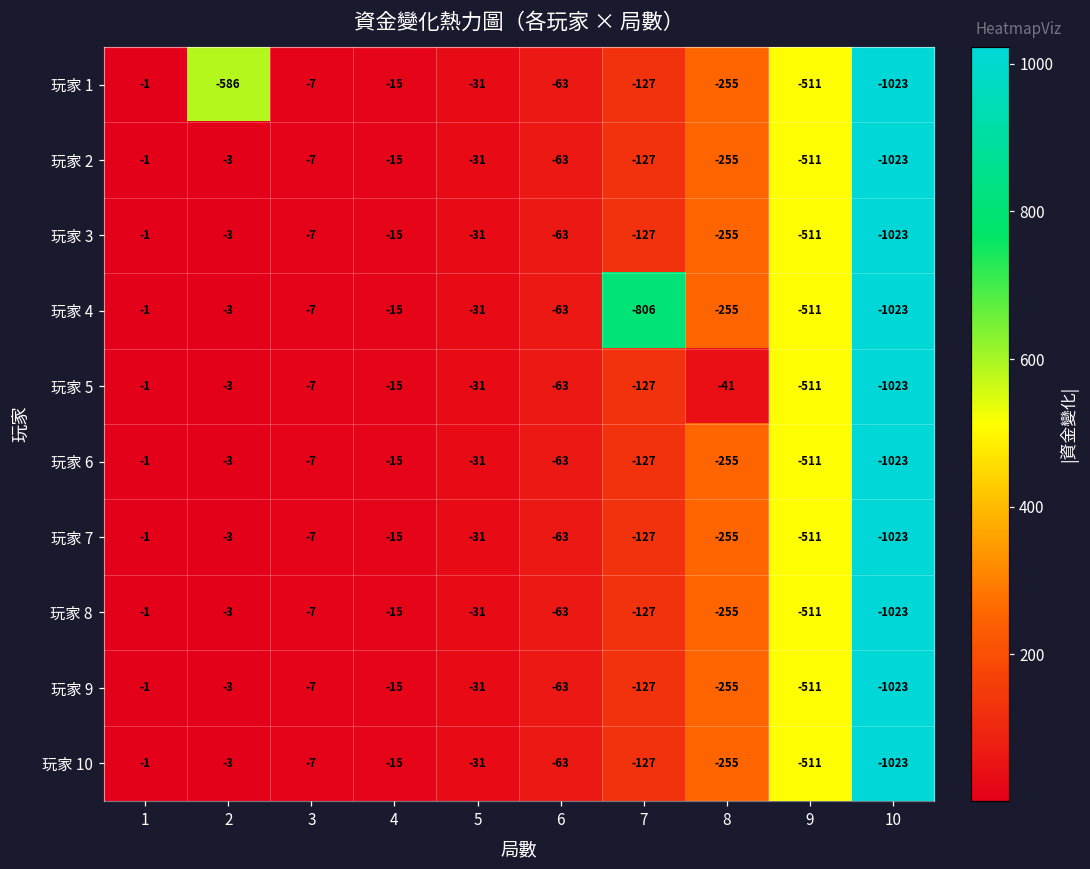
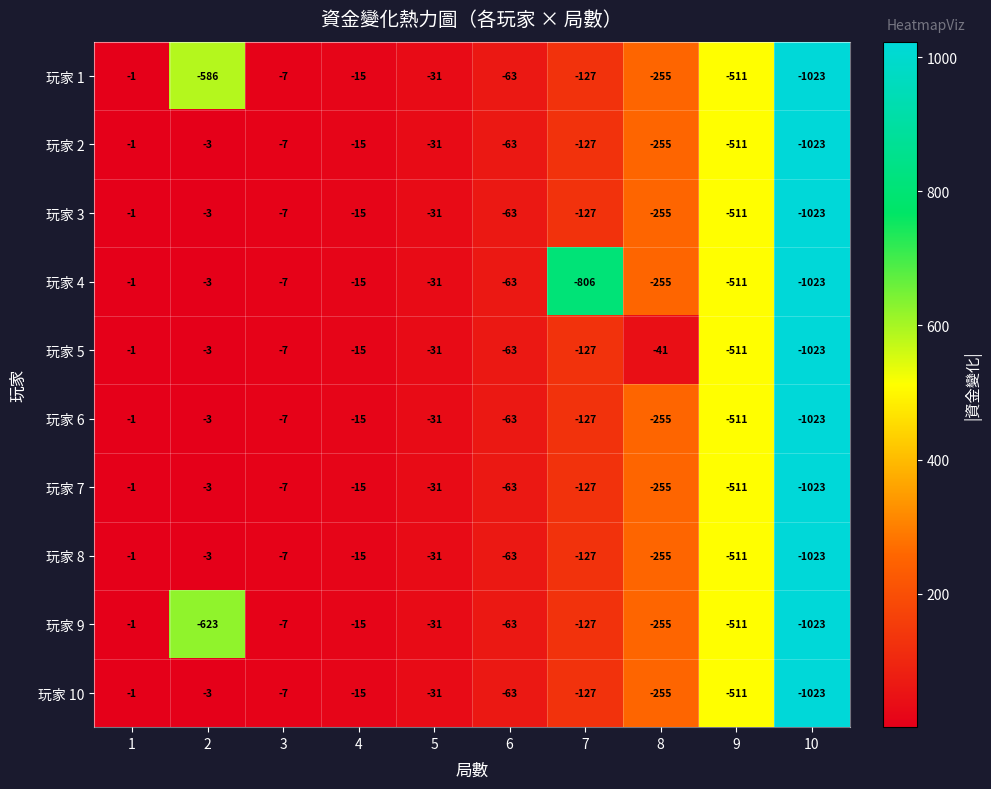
玩家 9, 2: -3 -> -623
